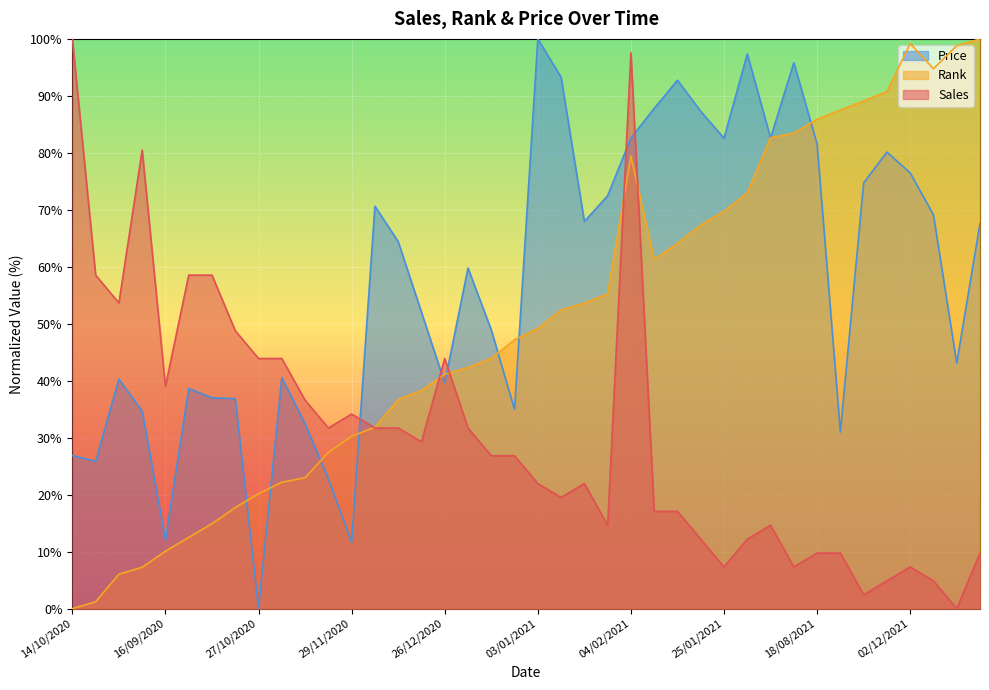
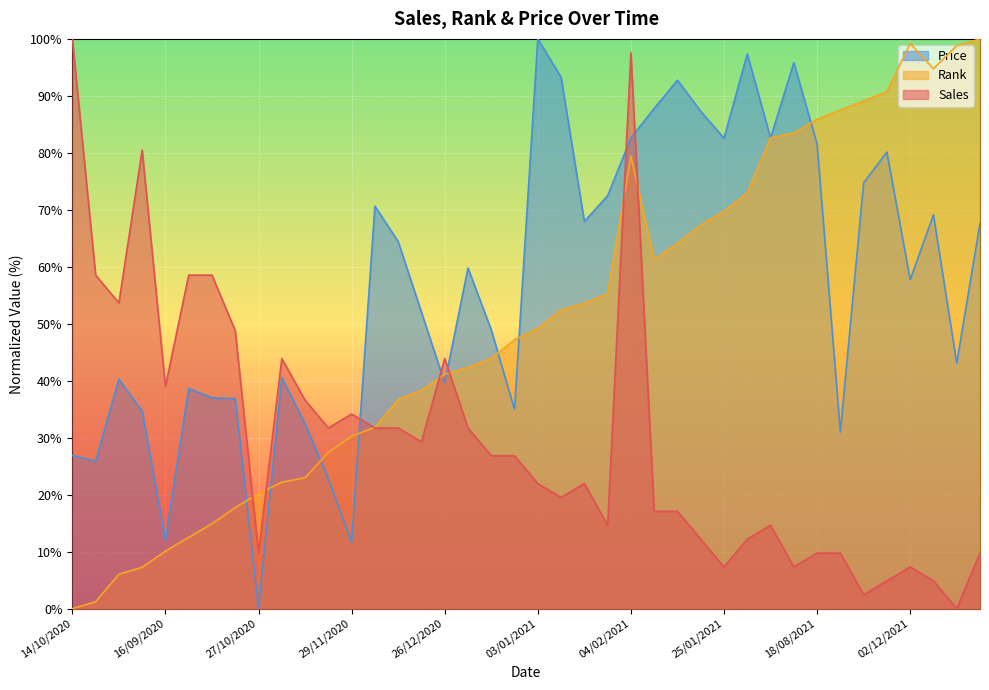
Sales, 27/10/2020: 44% -> 10%
Price, 02/12/2021: 76% -> 58%
